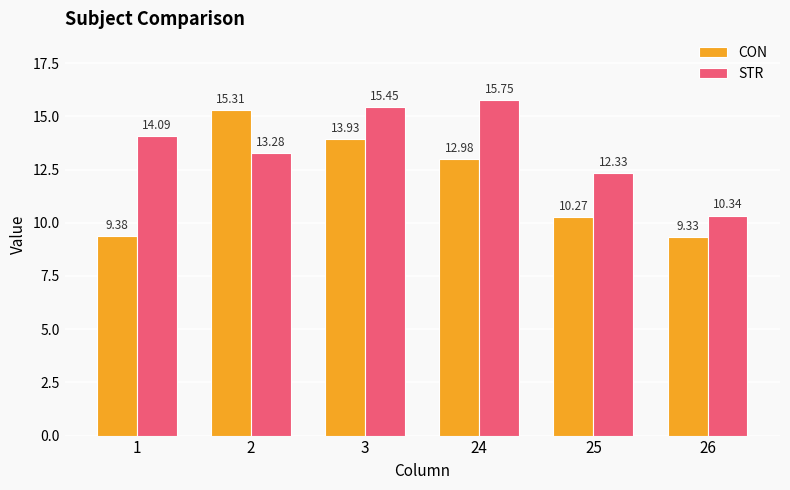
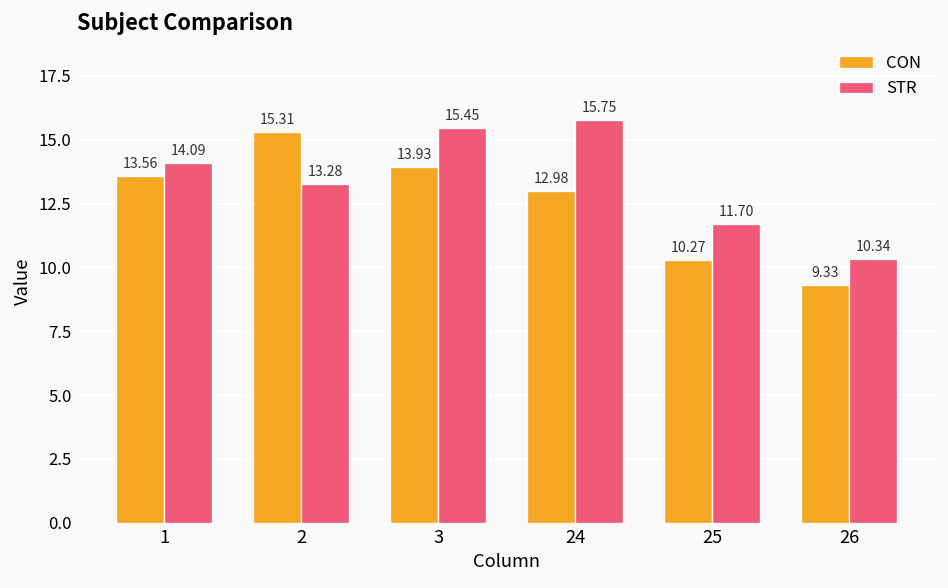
CON, 1: 9.38 -> 13.56
STR, 25: 12.33 -> 11.70
